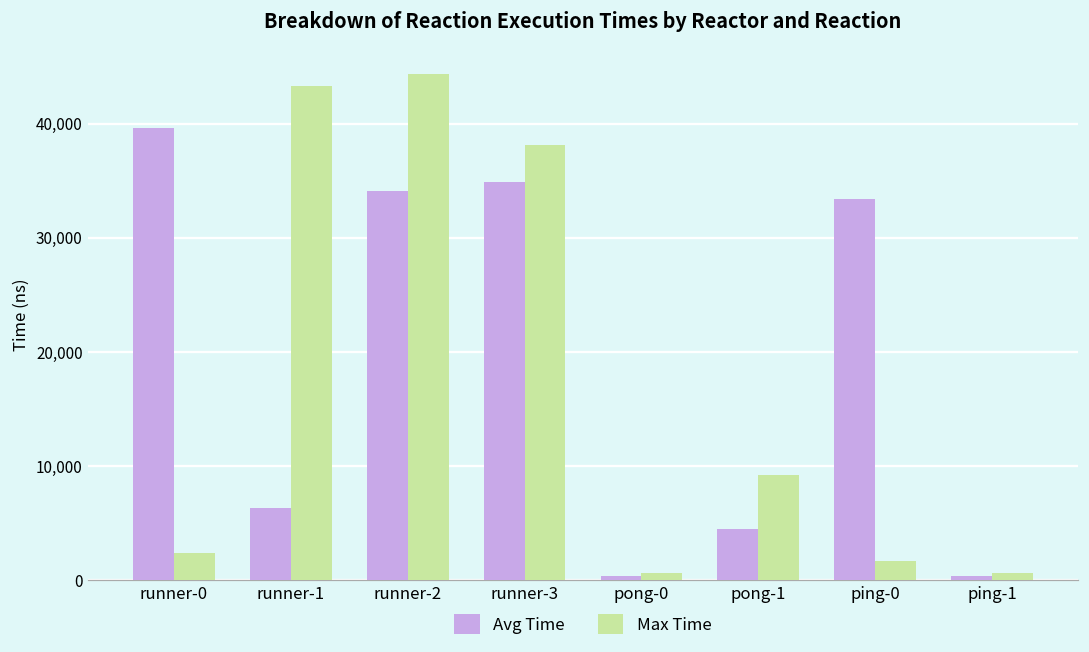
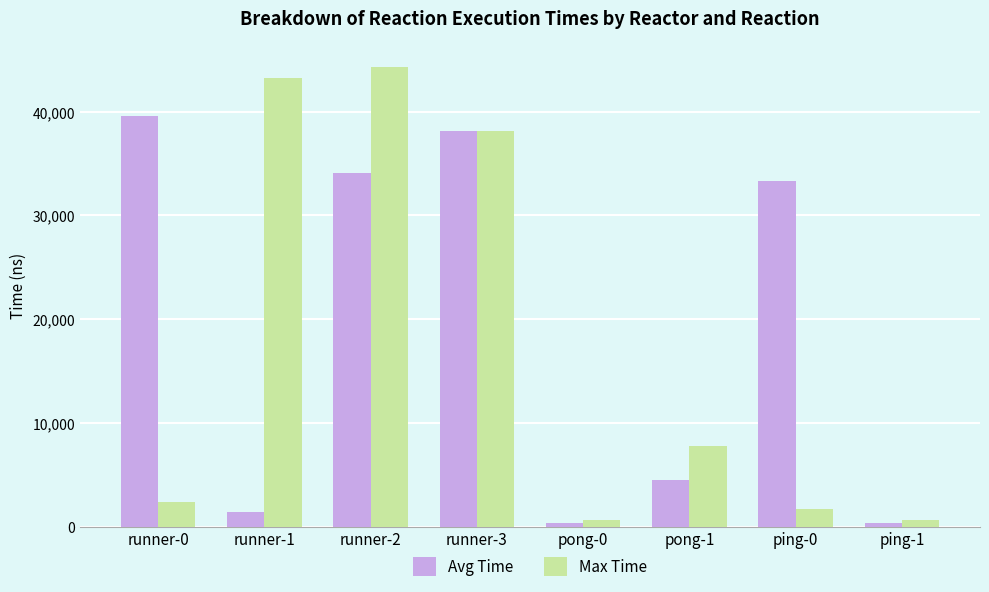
Avg Time, runner-1: 6,300 -> 1,400
Avg Time, runner-3: 34,900 -> 38,200
Max Time, pong-1: 9,200 -> 7,800
